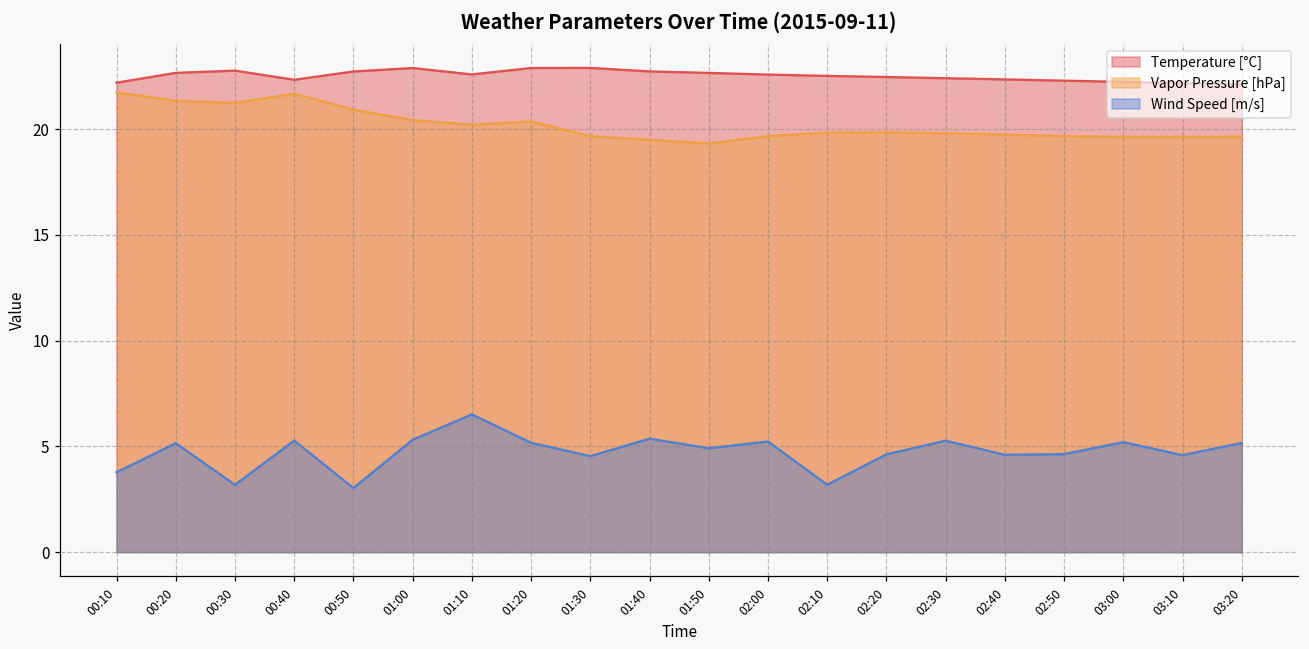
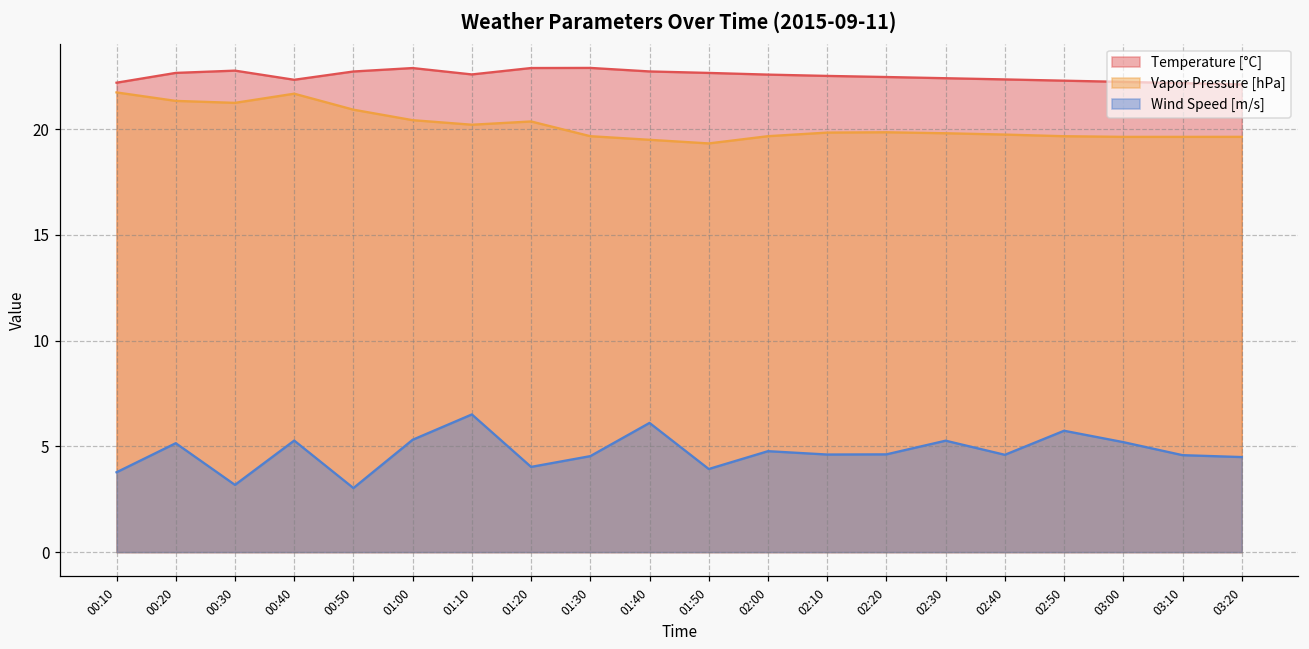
Wind Speed [m/s], 01:20: 5.2 -> 4.0
Wind Speed [m/s], 01:40: 5.4 -> 6.1
Wind Speed [m/s], 01:50: 4.9 -> 3.9
Wind Speed [m/s], 02:00: 5.2 -> 4.8
Wind Speed [m/s], 02:10: 3.2 -> 4.6
Wind Speed [m/s], 02:50: 4.6 -> 5.7
Wind Speed [m/s], 03:20: 5.2 -> 4.5
